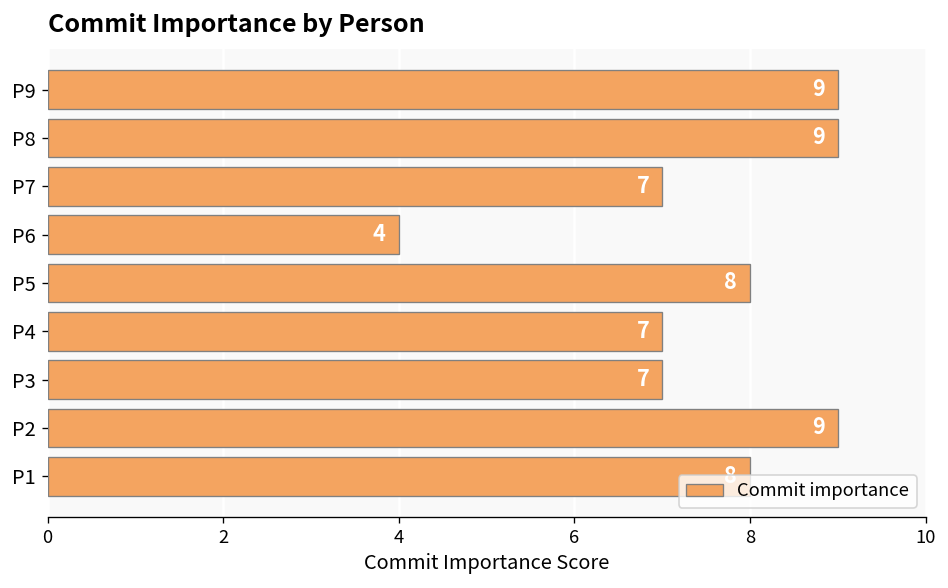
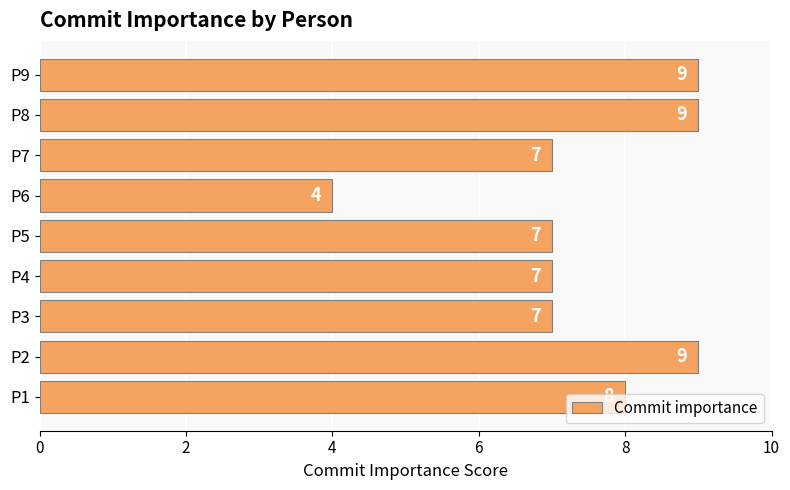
P5: 8 -> 7
